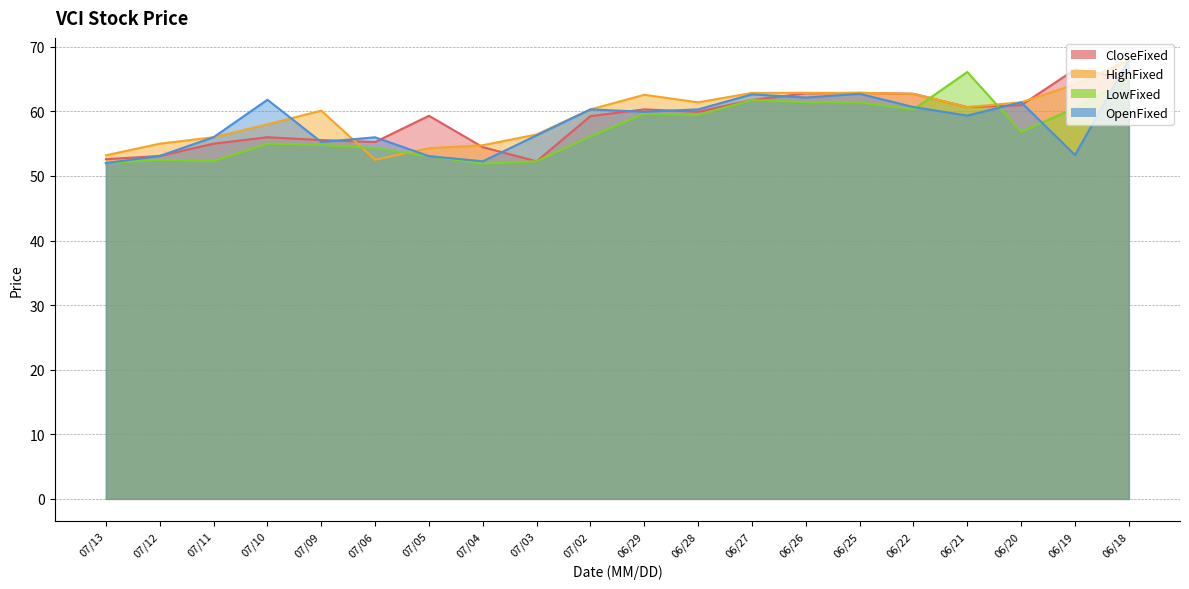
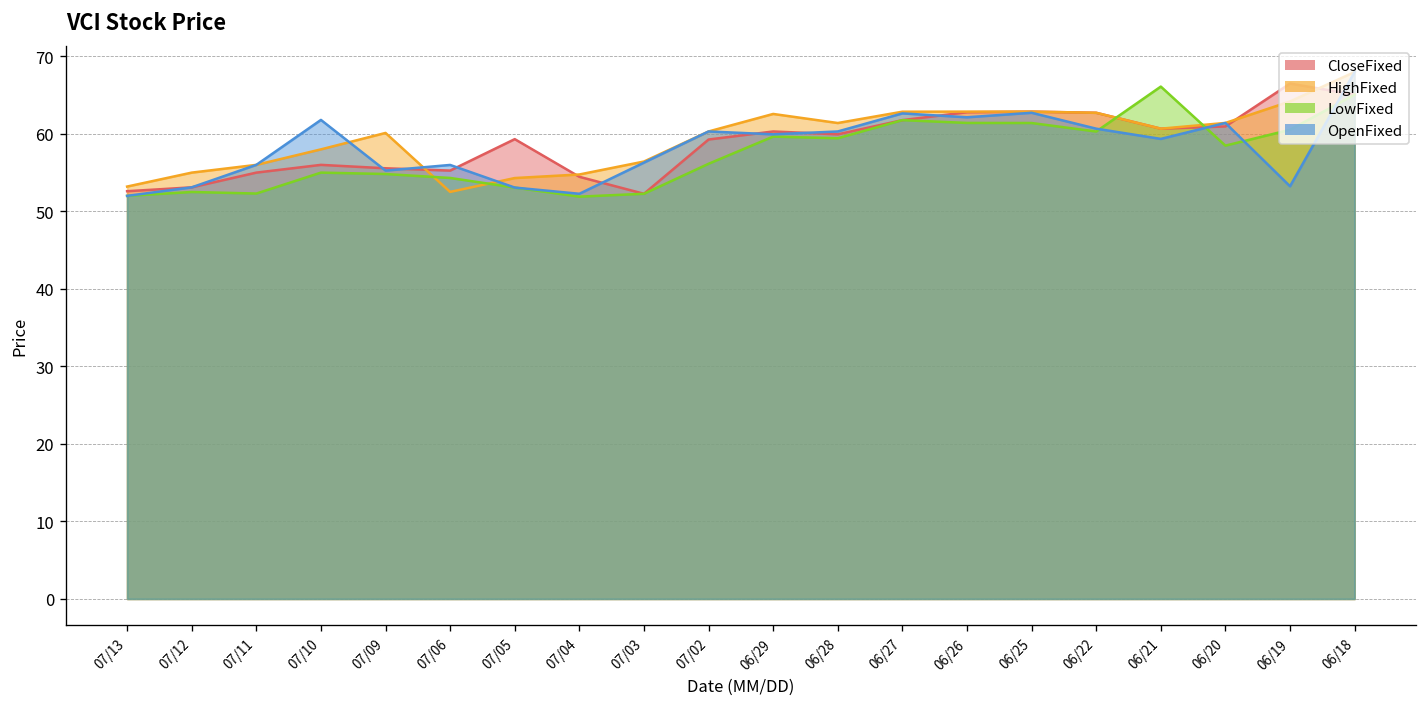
LowFixed, 06/20: 57 -> 58
